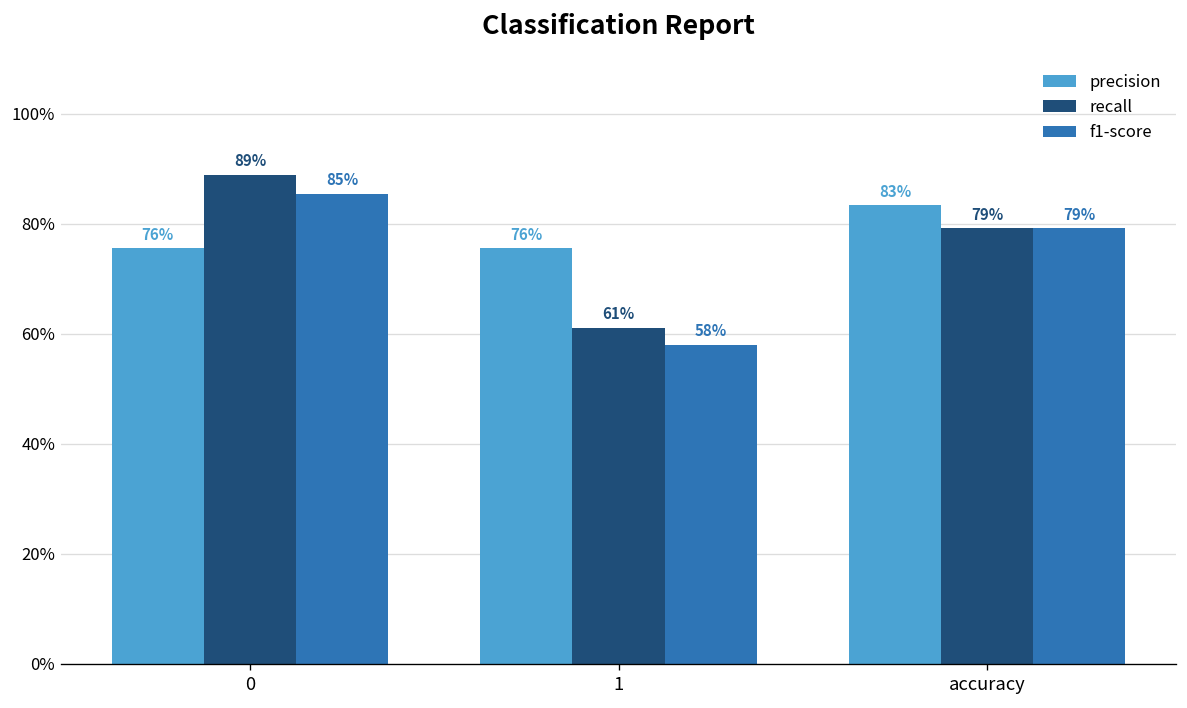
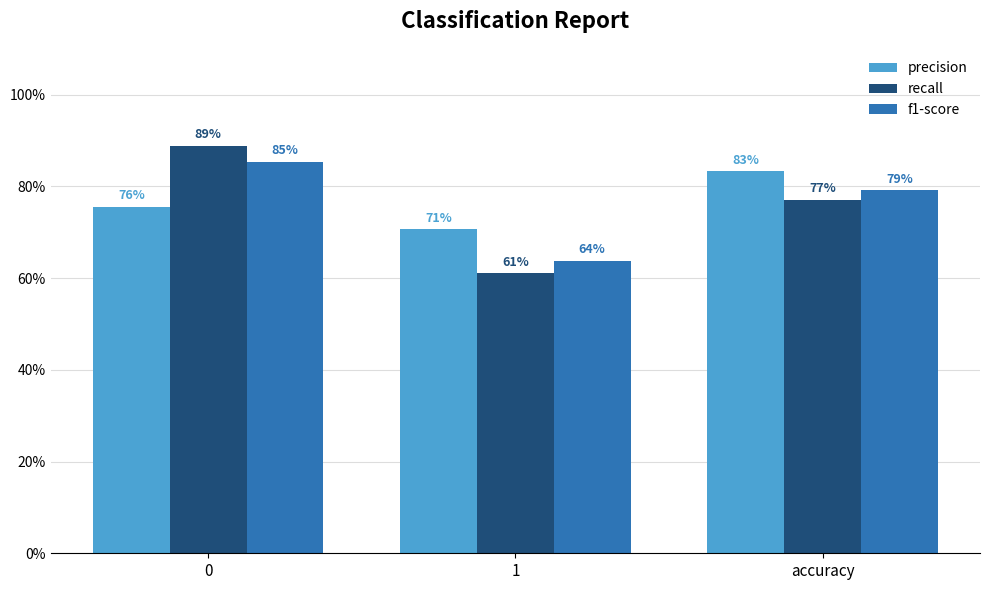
precision, 1: 76% -> 71%
f1-score, 1: 58% -> 64%
recall, accuracy: 79% -> 77%
